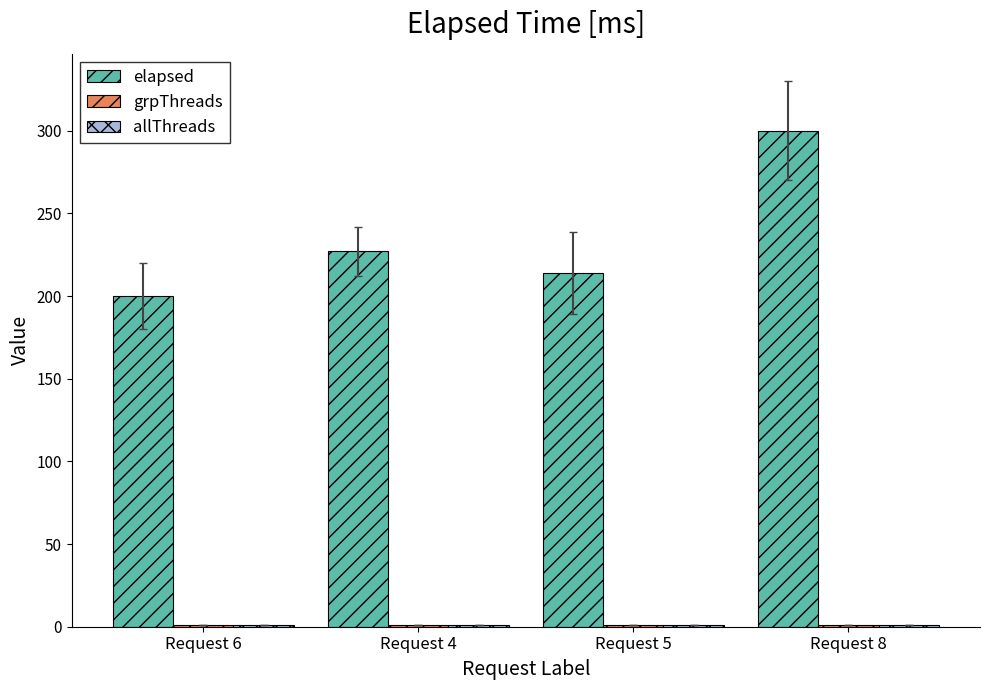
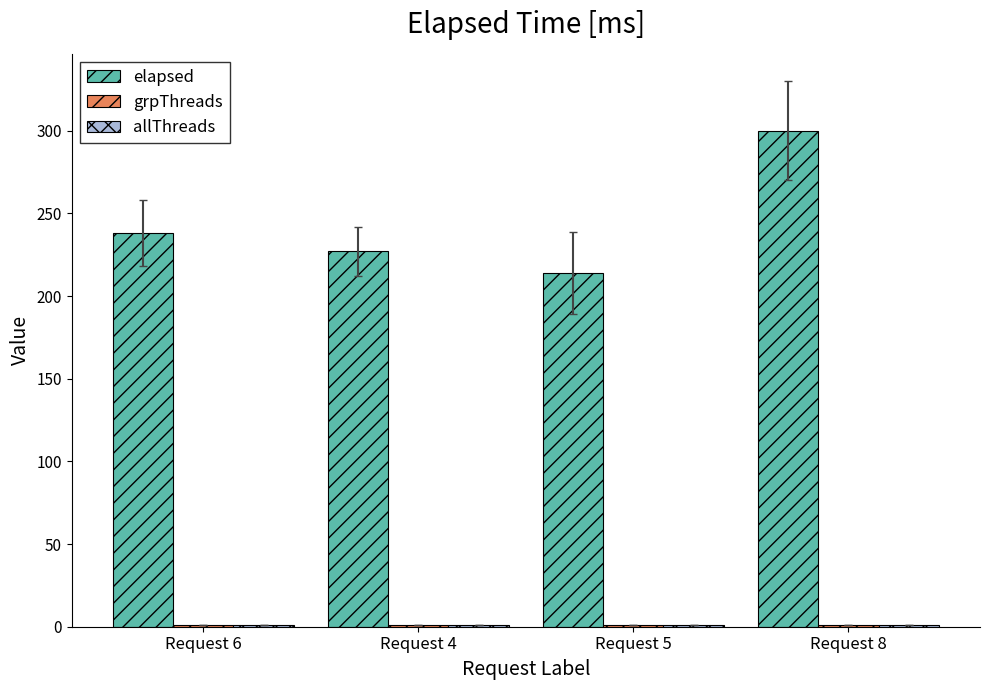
elapsed, Request 6: 200 -> 238
